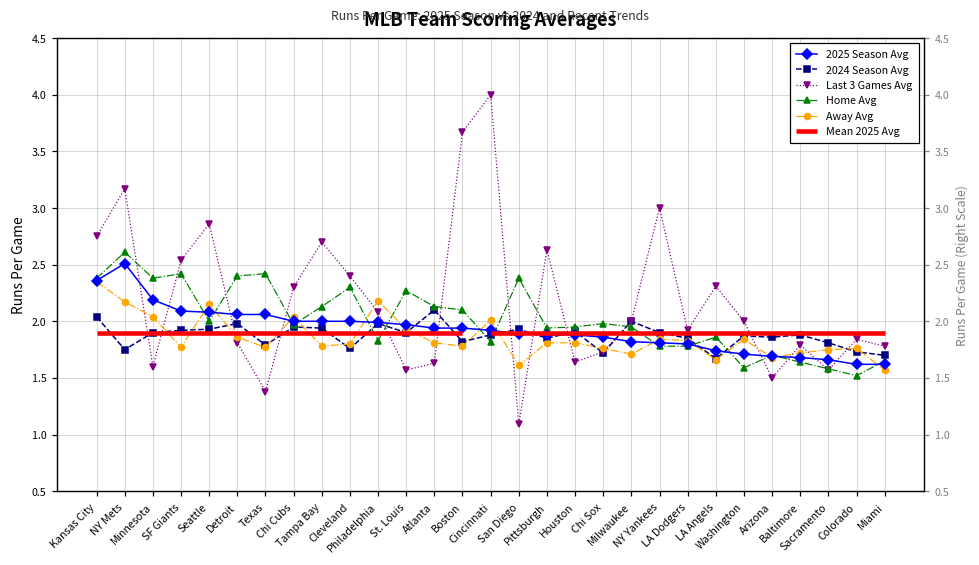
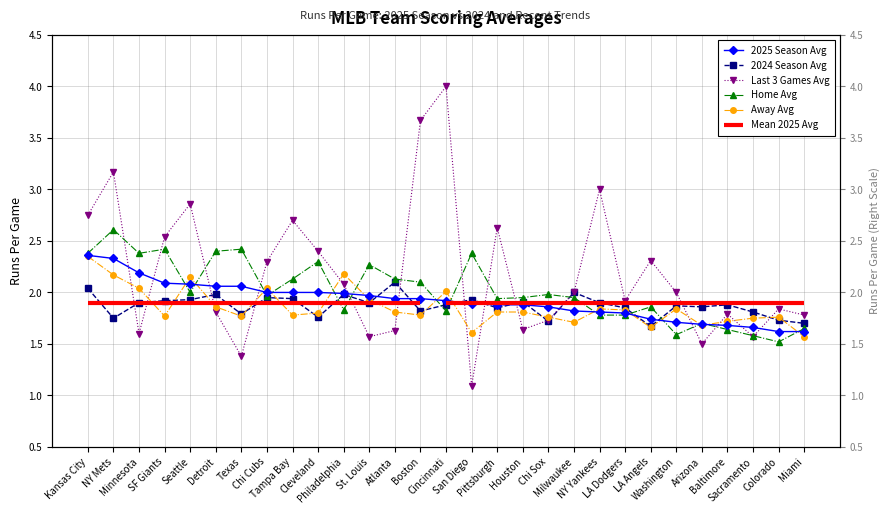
2025 Season Avg, NY Mets: 2.51 -> 2.33
